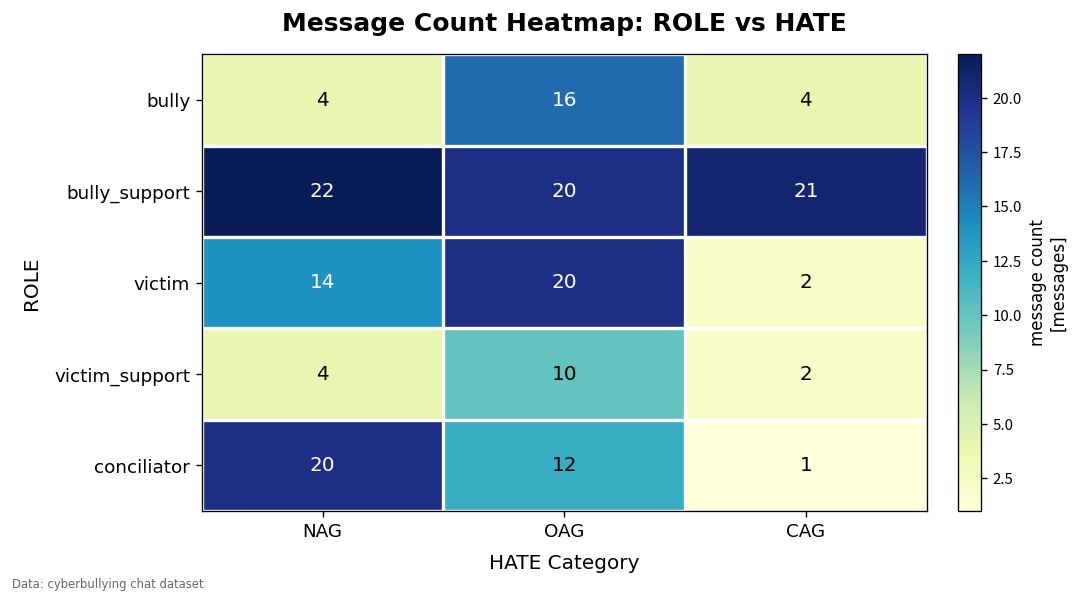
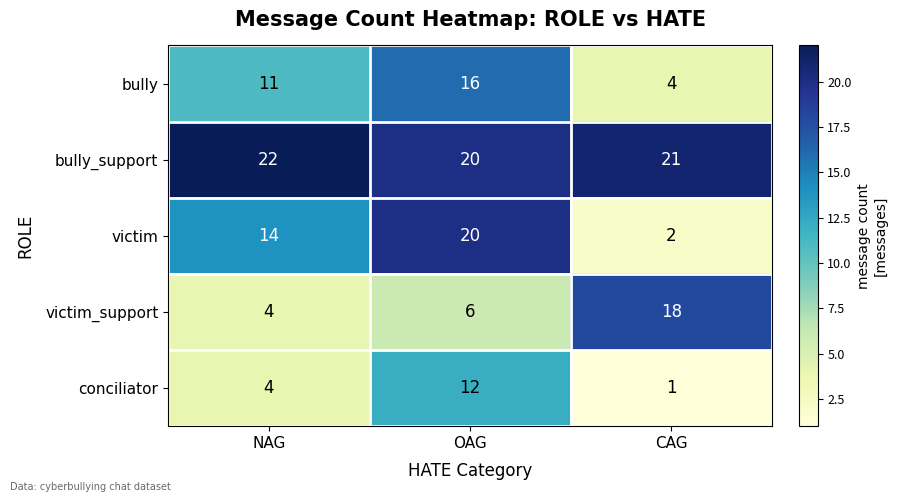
bully, NAG: 4 -> 11
victim_support, OAG: 10 -> 6
victim_support, CAG: 2 -> 18
conciliator, NAG: 20 -> 4
